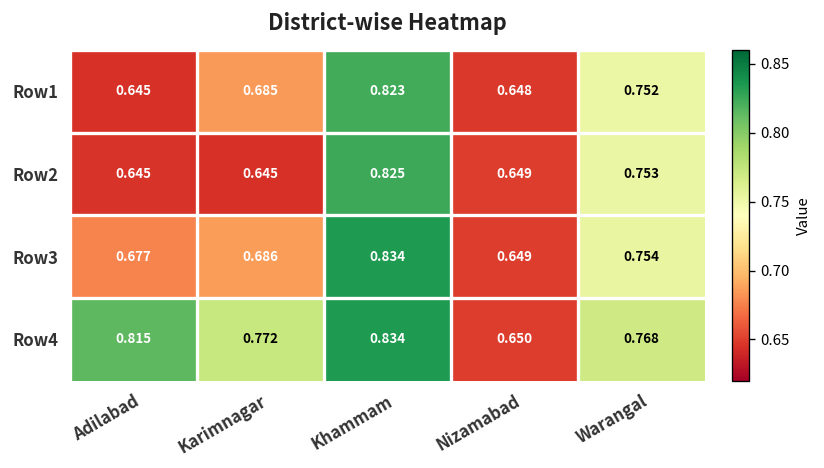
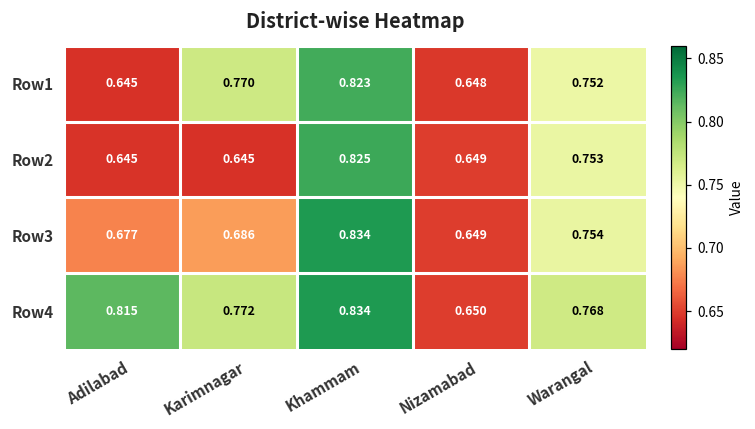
Row1, Karimnagar: 0.685 -> 0.770
